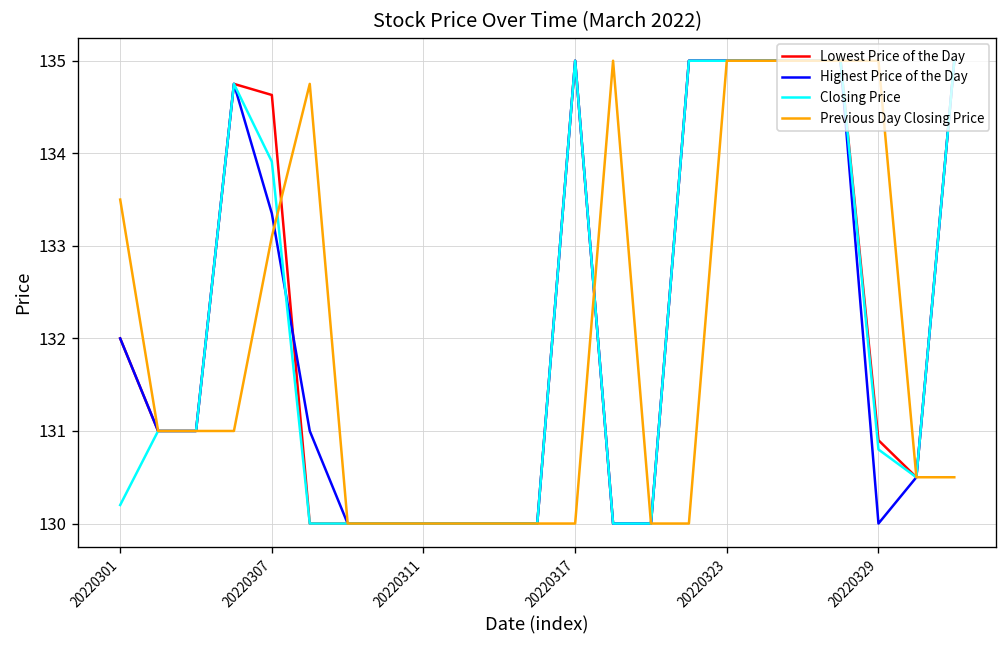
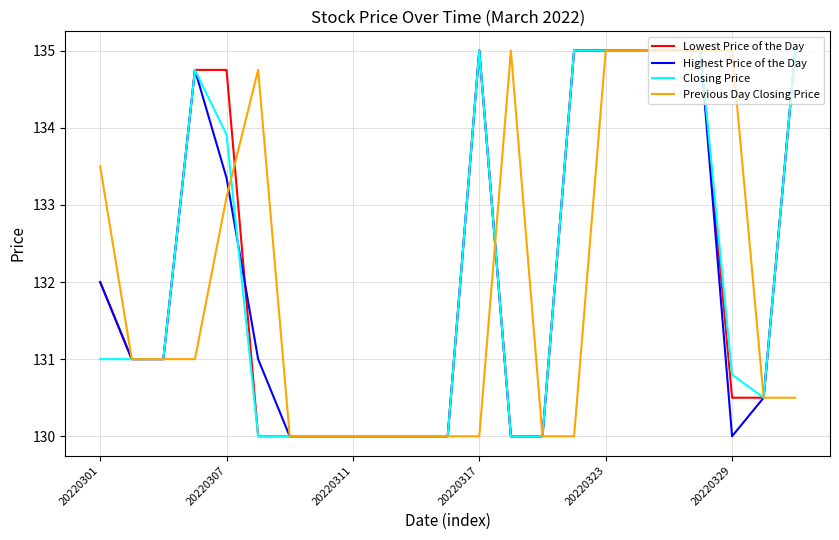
Closing Price, 20220301: 130.2 -> 131.0
Lowest Price of the Day, 20220307: 134.6 -> 134.8
Lowest Price of the Day, 20220329: 130.9 -> 130.5
